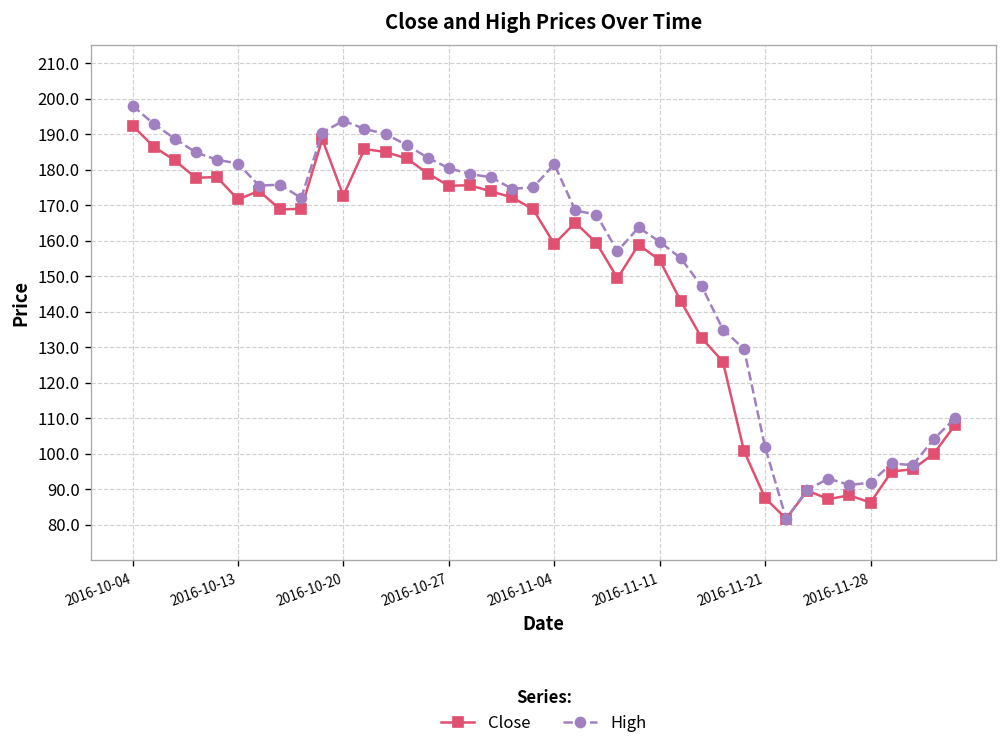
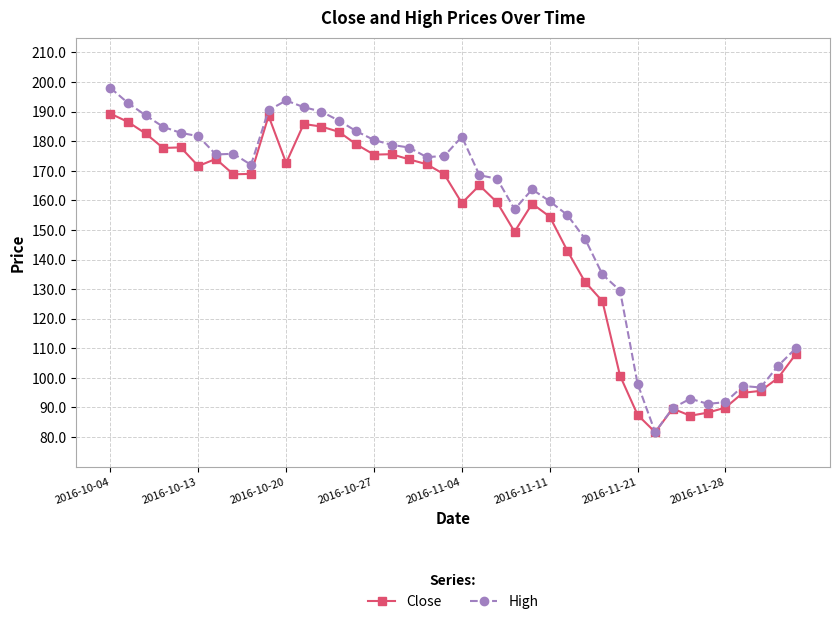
Close, 2016-10-04: 192 -> 189
High, 2016-11-21: 102 -> 98
Close, 2016-11-28: 86 -> 90
